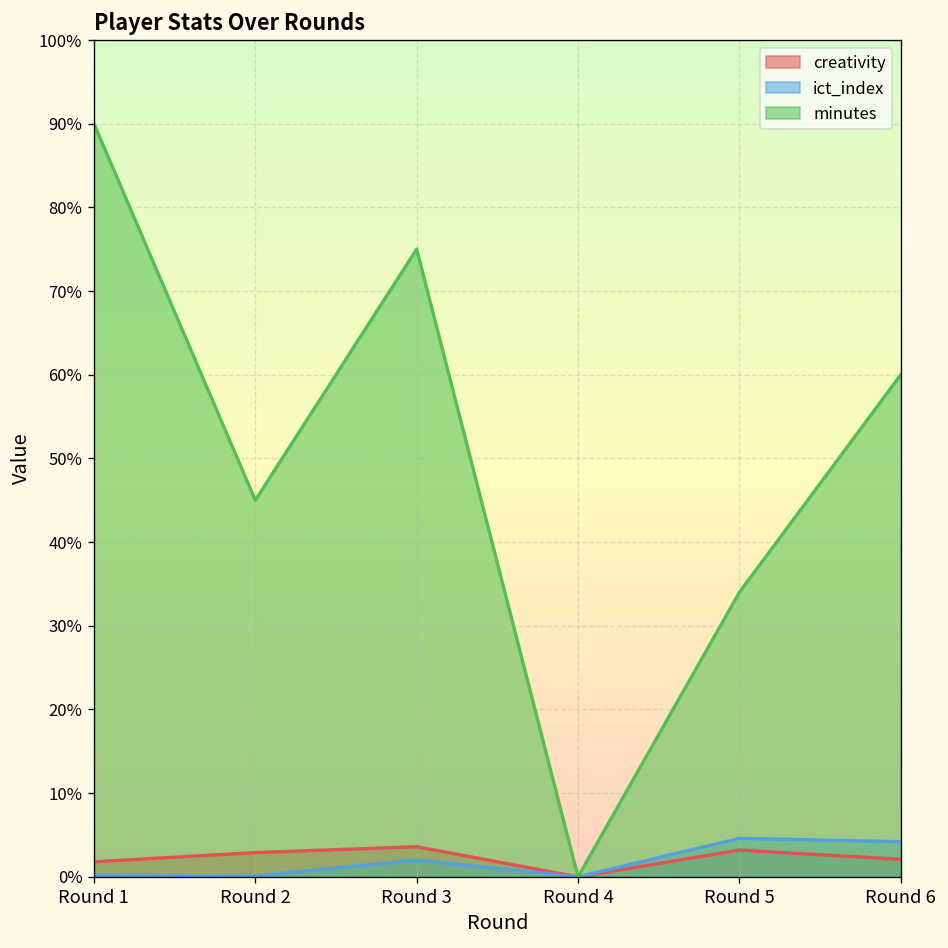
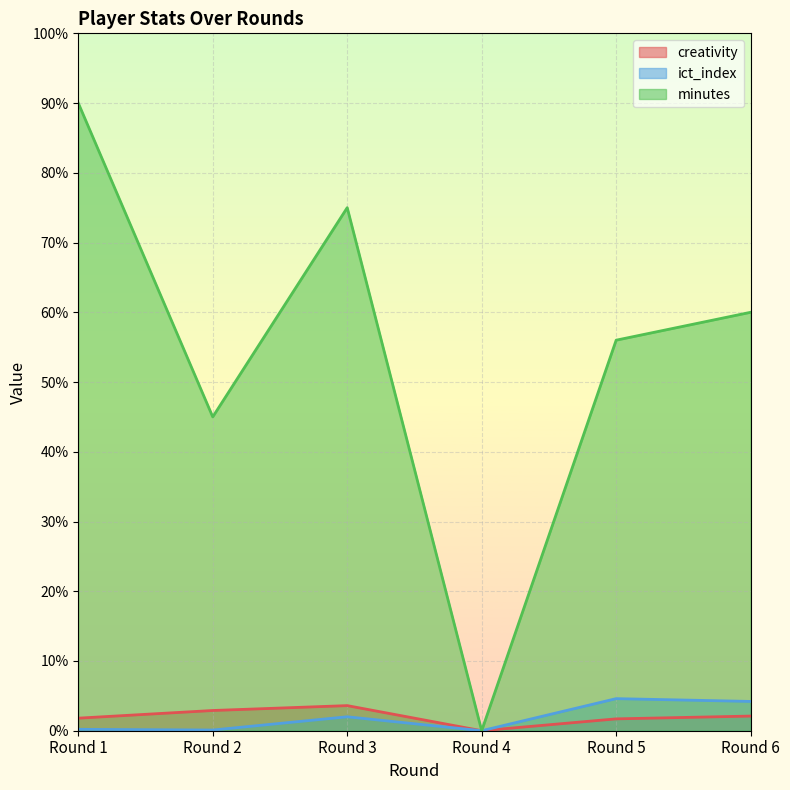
creativity, Round 5: 3% -> 2%
minutes, Round 5: 34% -> 56%
